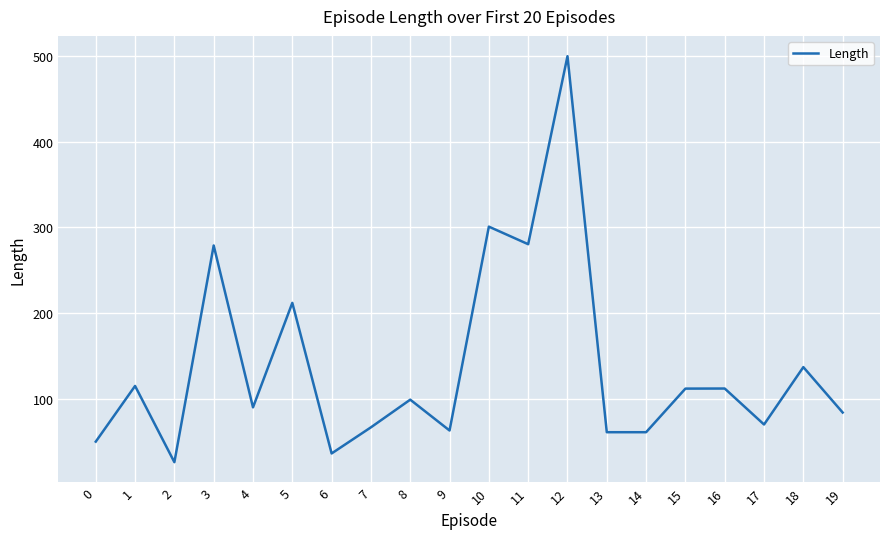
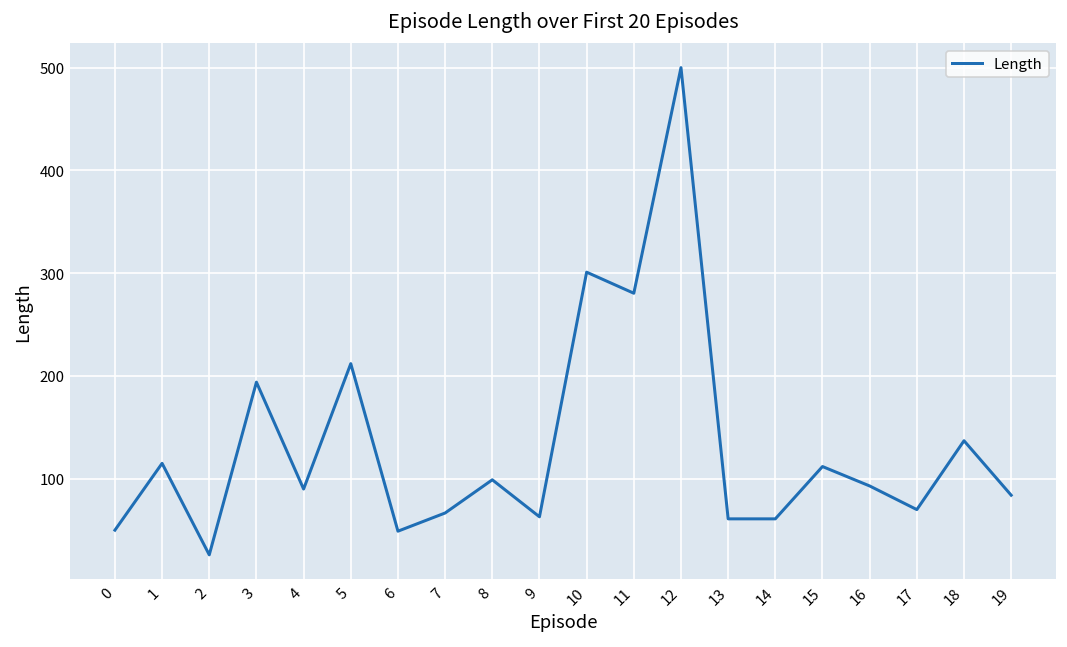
3: 280 -> 190
6: 40 -> 50
16: 110 -> 90
